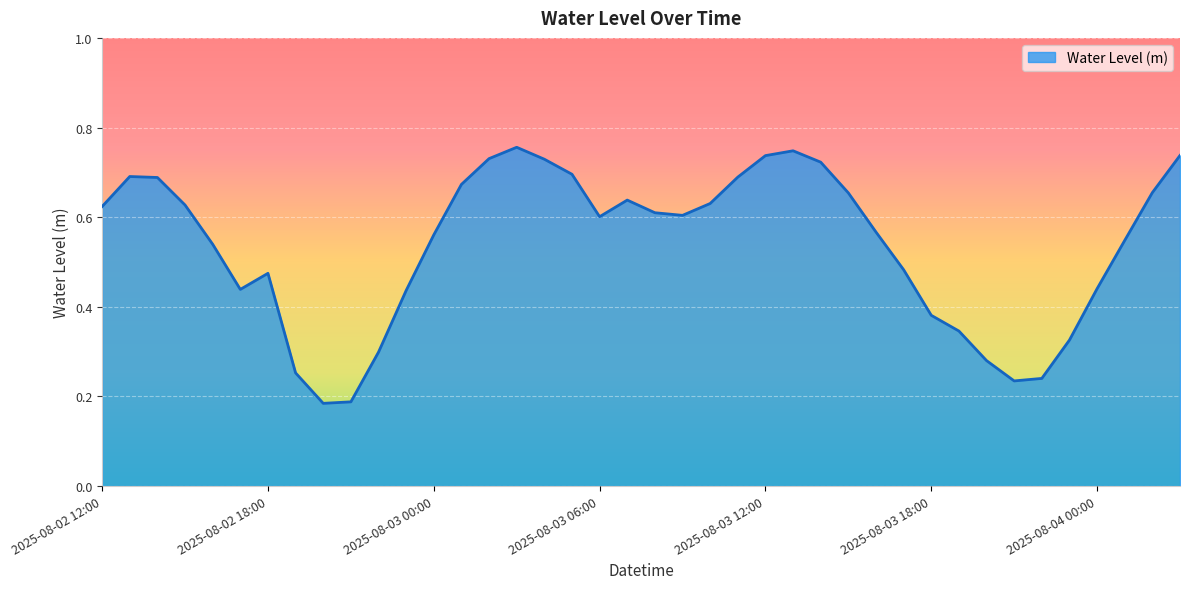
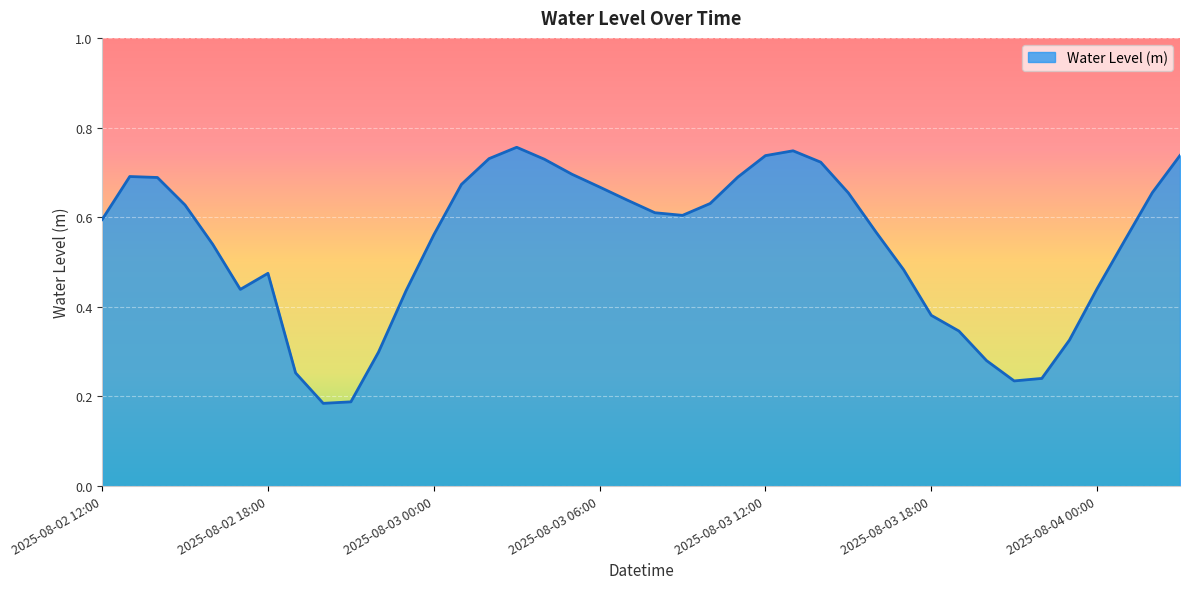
2025-08-02 12:00: 0.62 -> 0.59
2025-08-03 06:00: 0.60 -> 0.67
